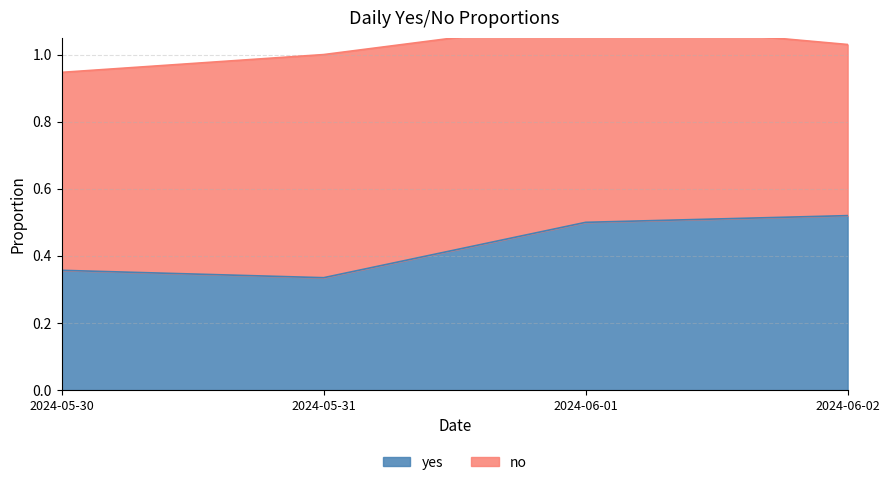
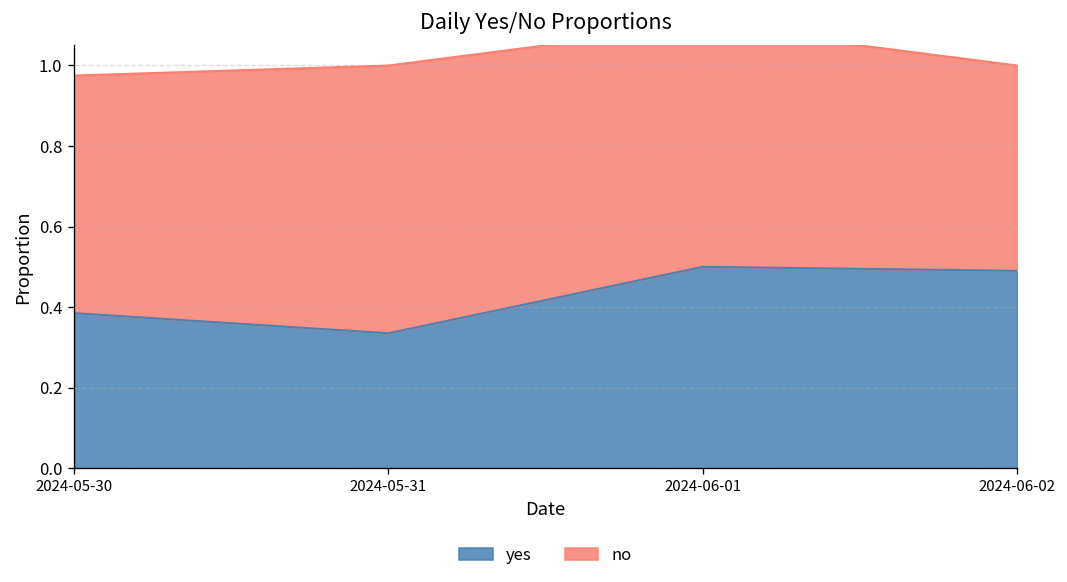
yes, 2024-05-30: 0.36 -> 0.39
yes, 2024-06-02: 0.52 -> 0.49
